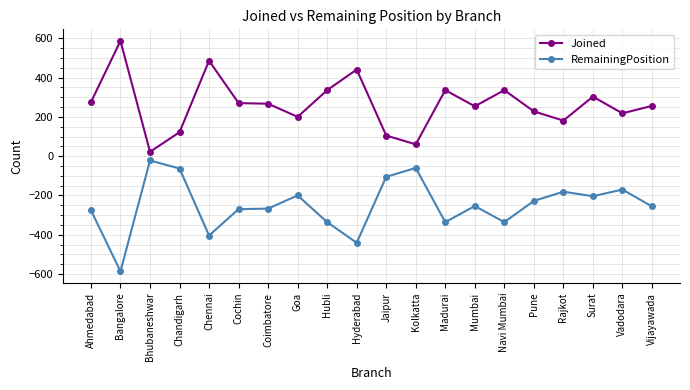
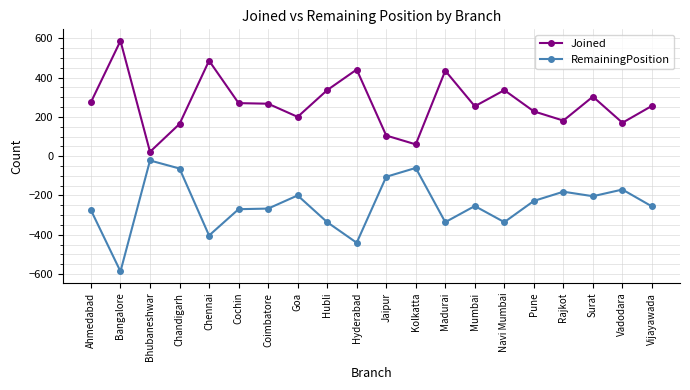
Joined, Chandigarh: 120 -> 160
Joined, Madurai: 340 -> 440
Joined, Vadodara: 220 -> 170
